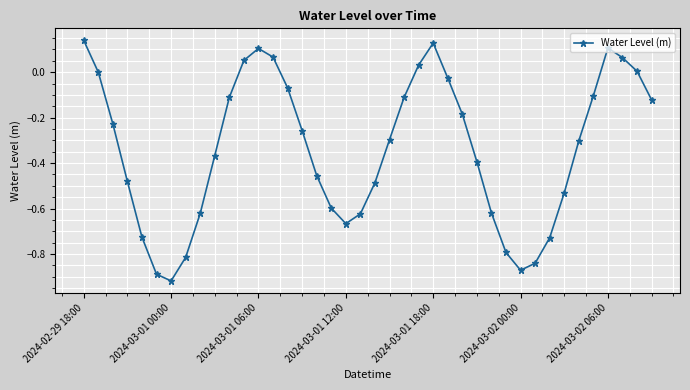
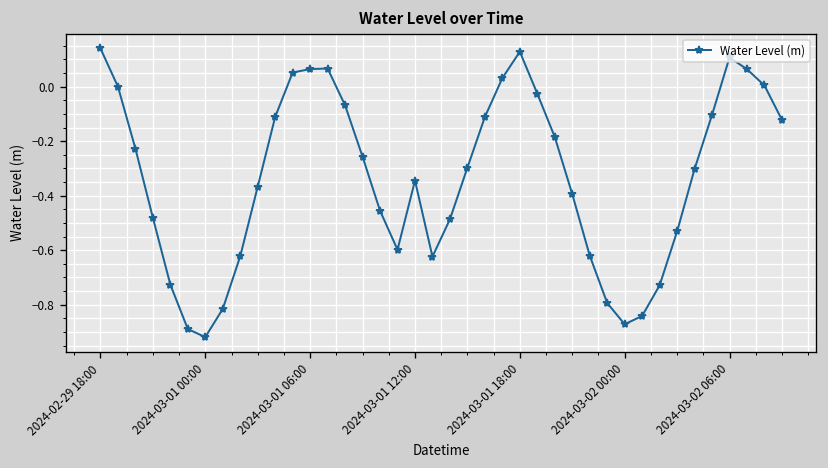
2024-03-01 06:00: 0.10 -> 0.06
2024-03-01 12:00: -0.67 -> -0.34
